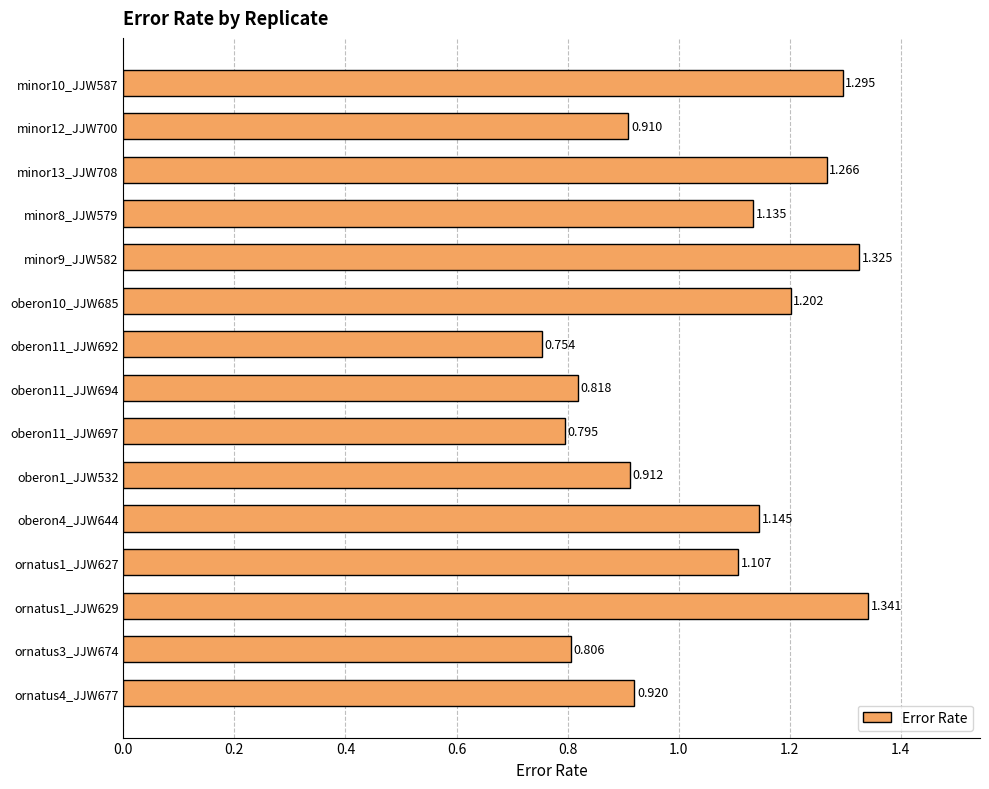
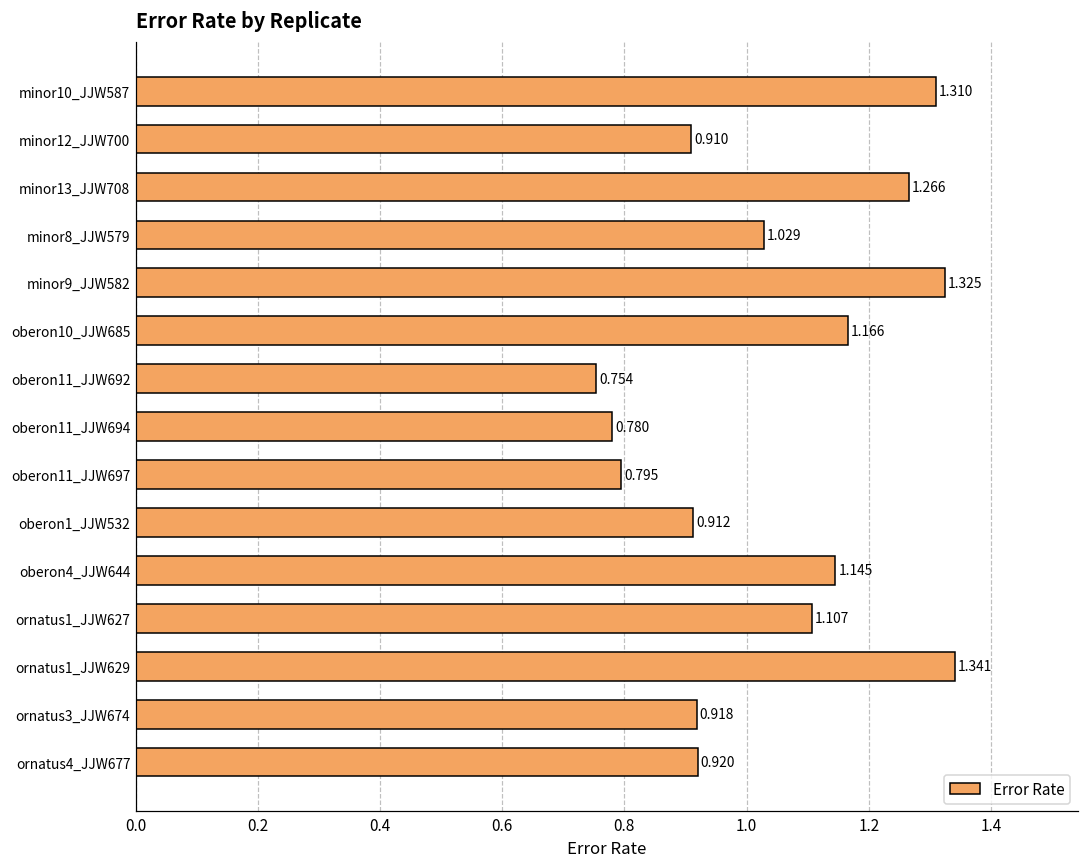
minor10_JJW587: 1.295 -> 1.310
minor8_JJW579: 1.135 -> 1.029
oberon10_JJW685: 1.202 -> 1.166
oberon11_JJW694: 0.818 -> 0.780
ornatus3_JJW674: 0.806 -> 0.918
